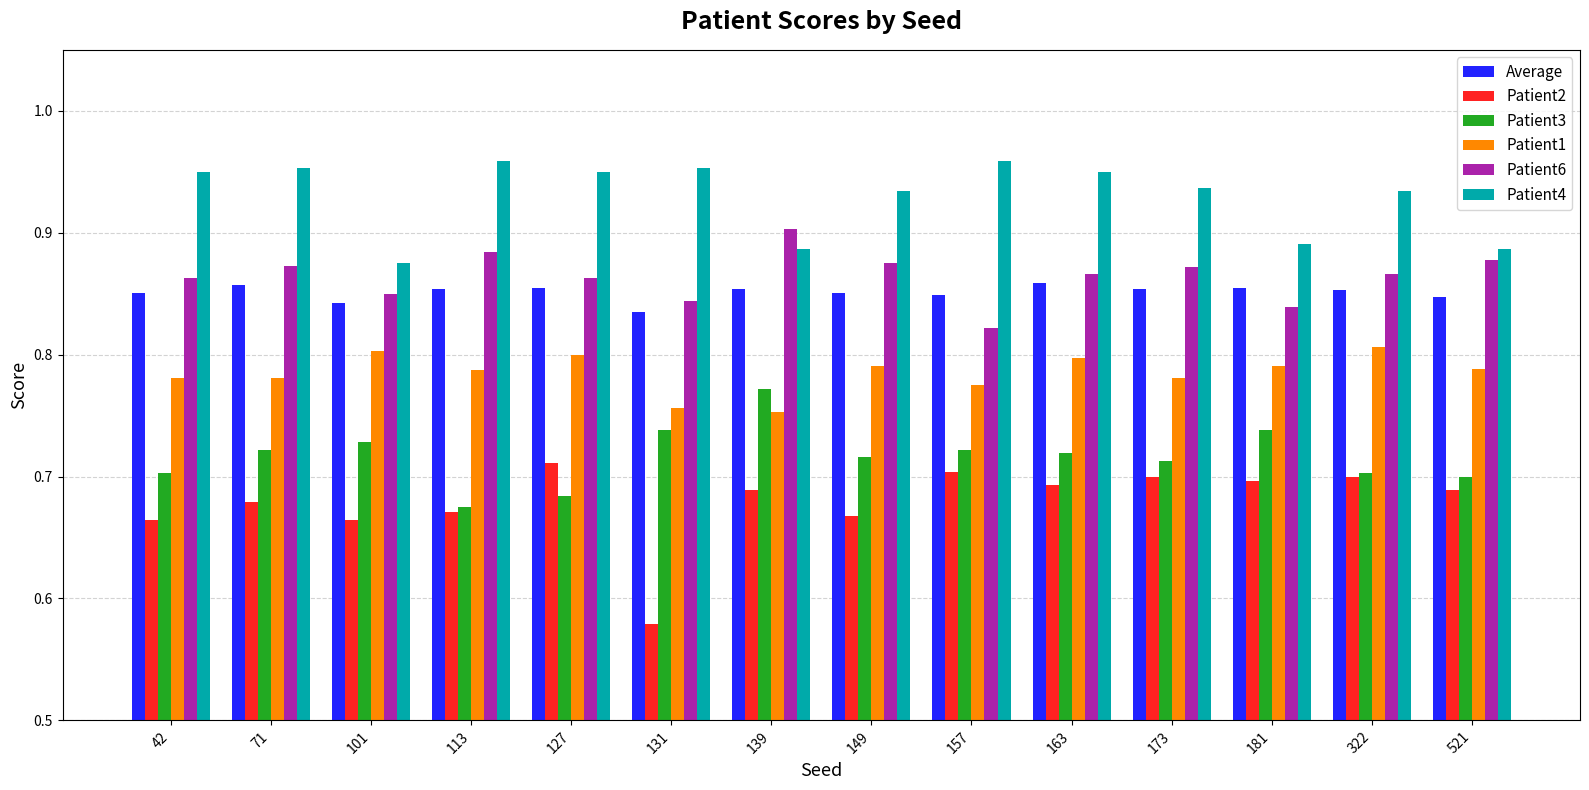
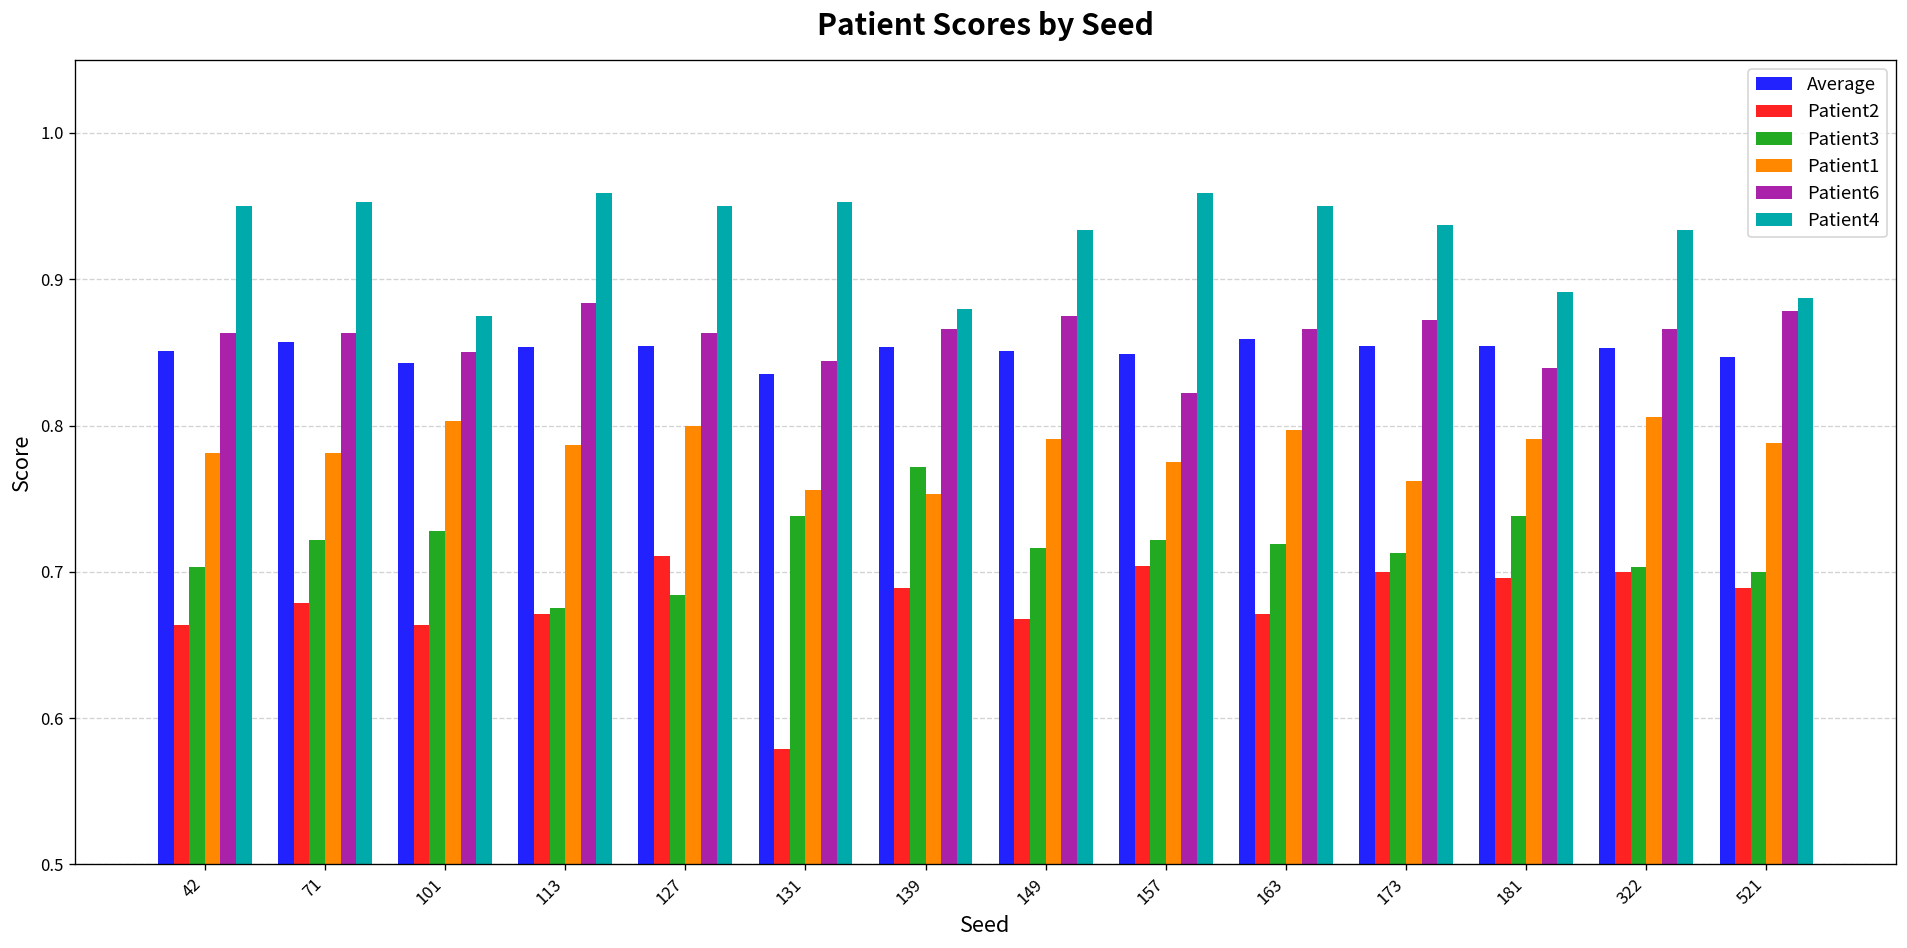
Patient6, 71: 0.873 -> 0.863
Patient6, 139: 0.903 -> 0.866
Patient4, 139: 0.887 -> 0.880
Patient2, 163: 0.693 -> 0.671
Patient1, 173: 0.781 -> 0.762
